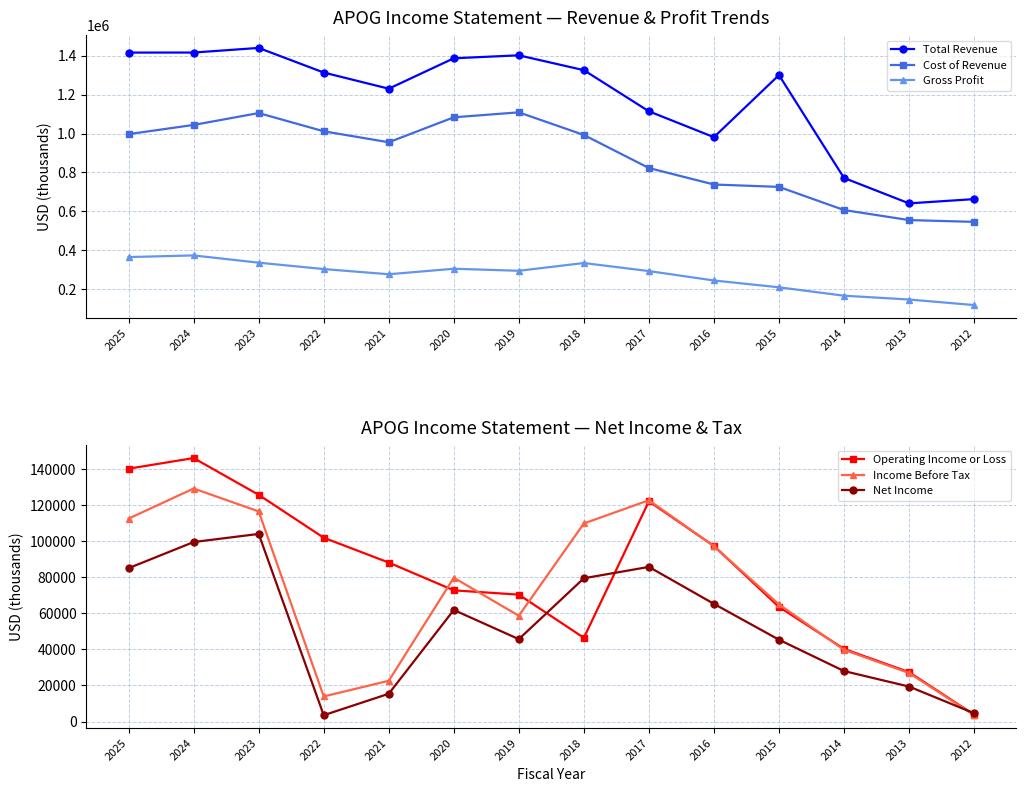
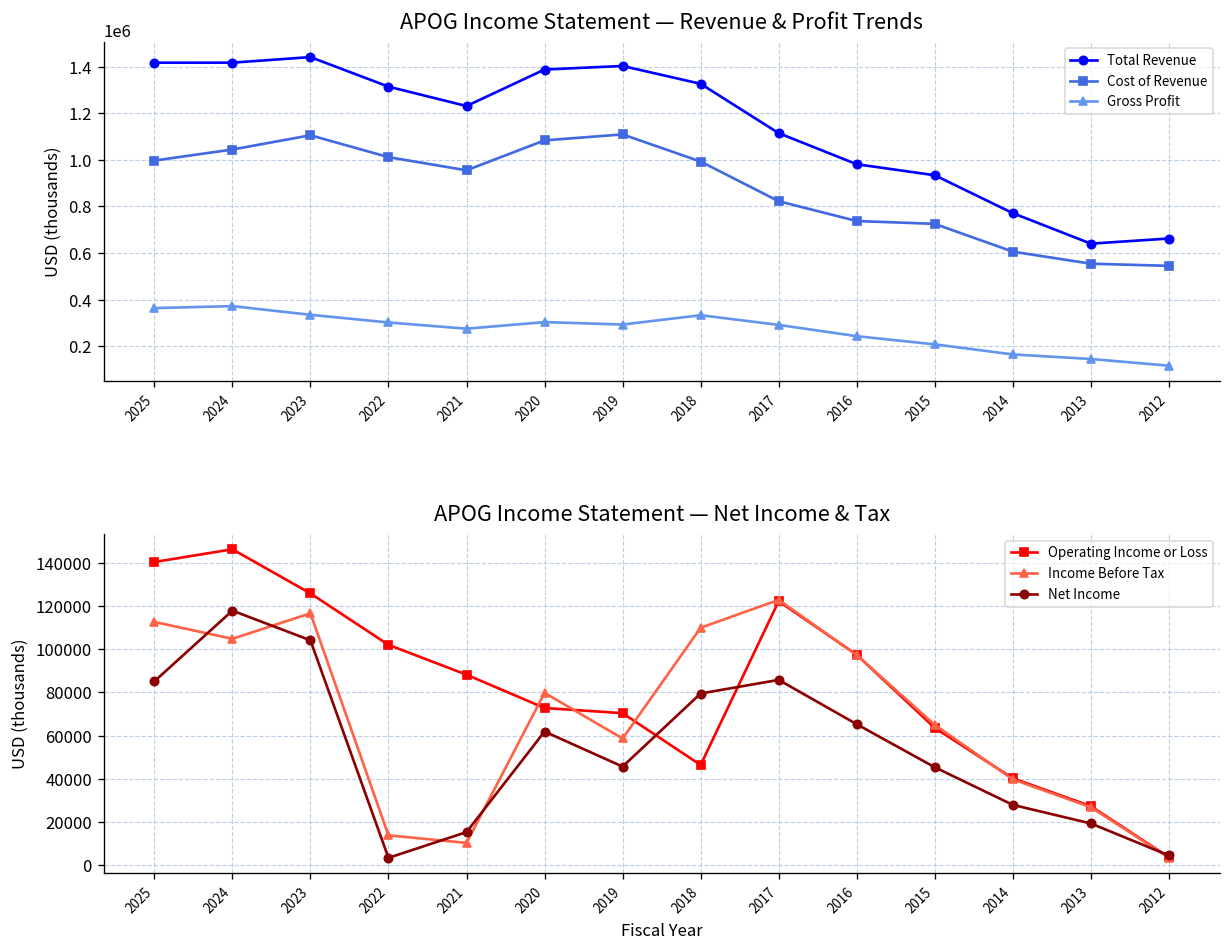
APOG Income Statement — Revenue & Profit Trends, Total Revenue, 2015: 1300000 -> 930000
APOG Income Statement — Net Income & Tax, Income Before Tax, 2024: 129000 -> 105000
APOG Income Statement — Net Income & Tax, Net Income, 2024: 100000 -> 118000
APOG Income Statement — Net Income & Tax, Income Before Tax, 2021: 23000 -> 10000
